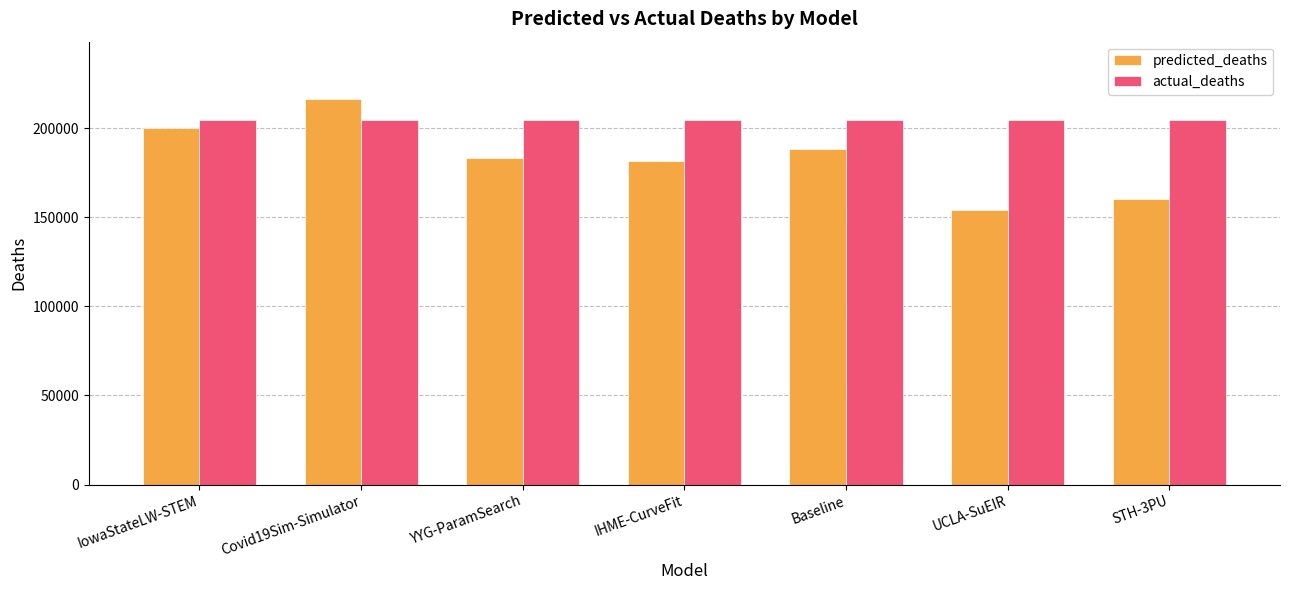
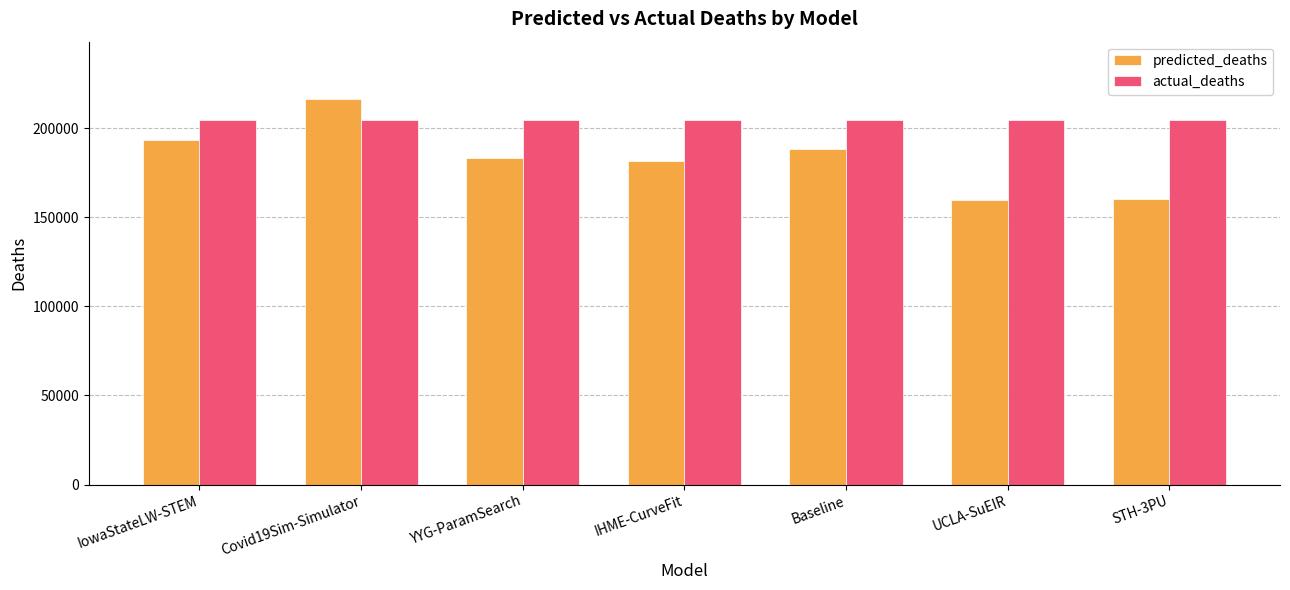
predicted_deaths, IowaStateLW-STEM: 200000 -> 193000
predicted_deaths, UCLA-SuEIR: 154000 -> 160000
